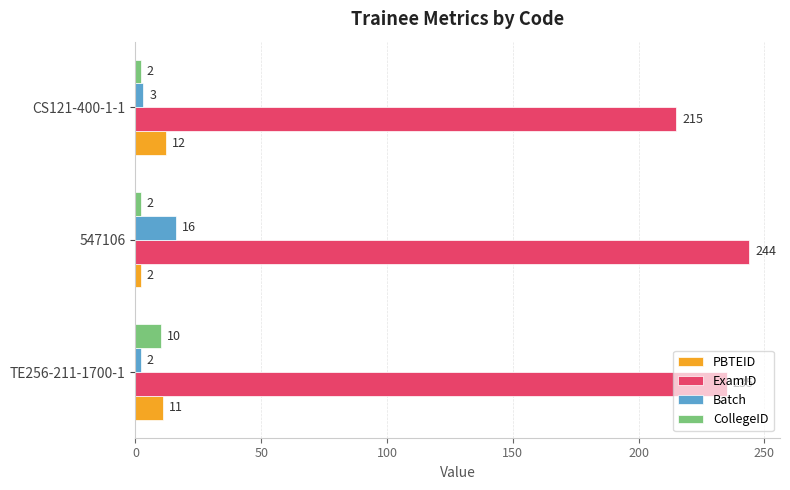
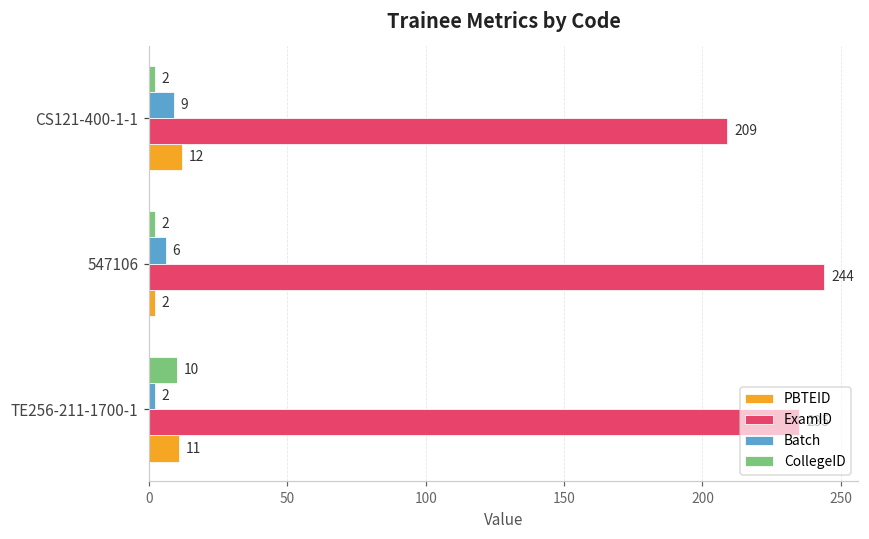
Batch, CS121-400-1-1: 3 -> 9
ExamID, CS121-400-1-1: 215 -> 209
Batch, 547106: 16 -> 6
